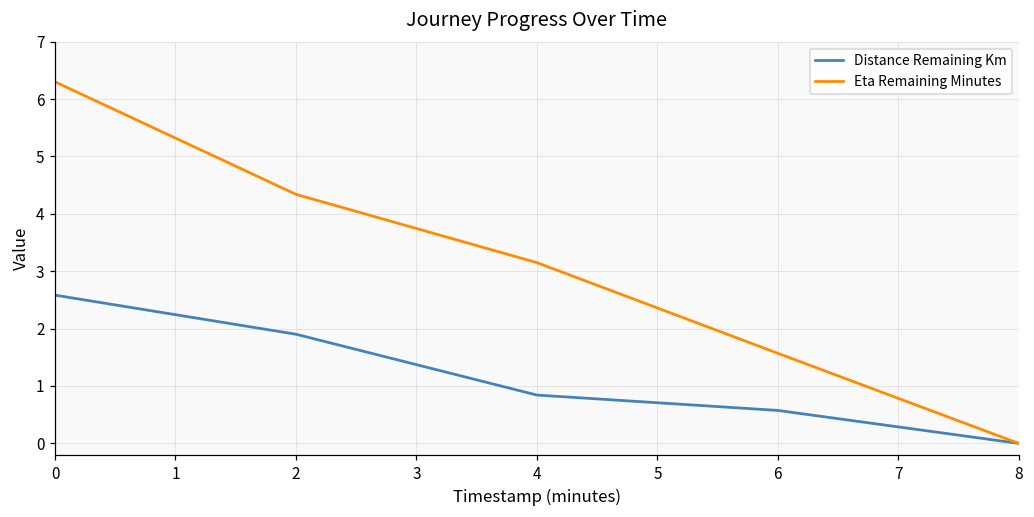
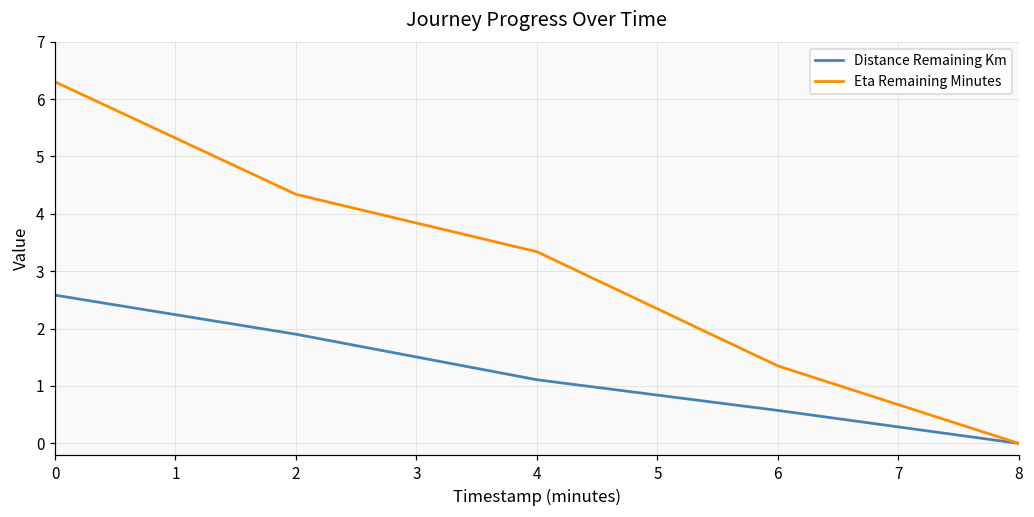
Distance Remaining Km, 4: 0.8 -> 1.1
Eta Remaining Minutes, 4: 3.2 -> 3.3
Eta Remaining Minutes, 6: 1.6 -> 1.4
